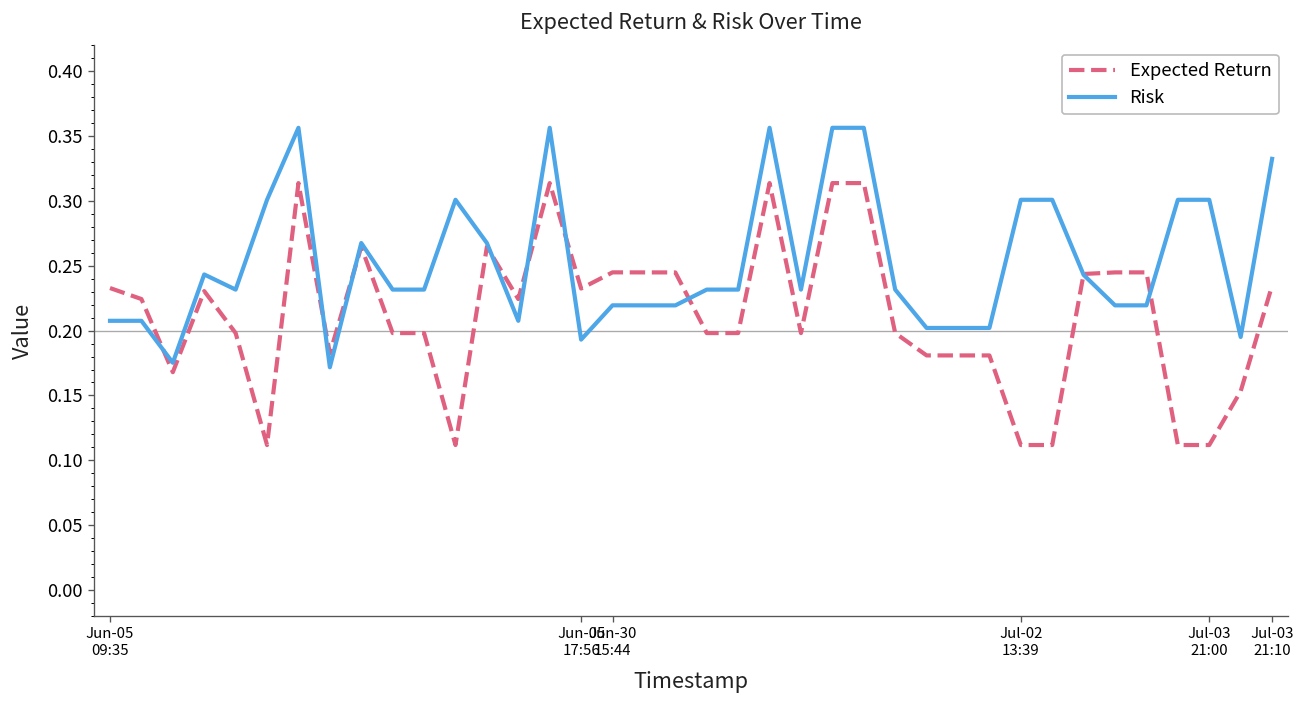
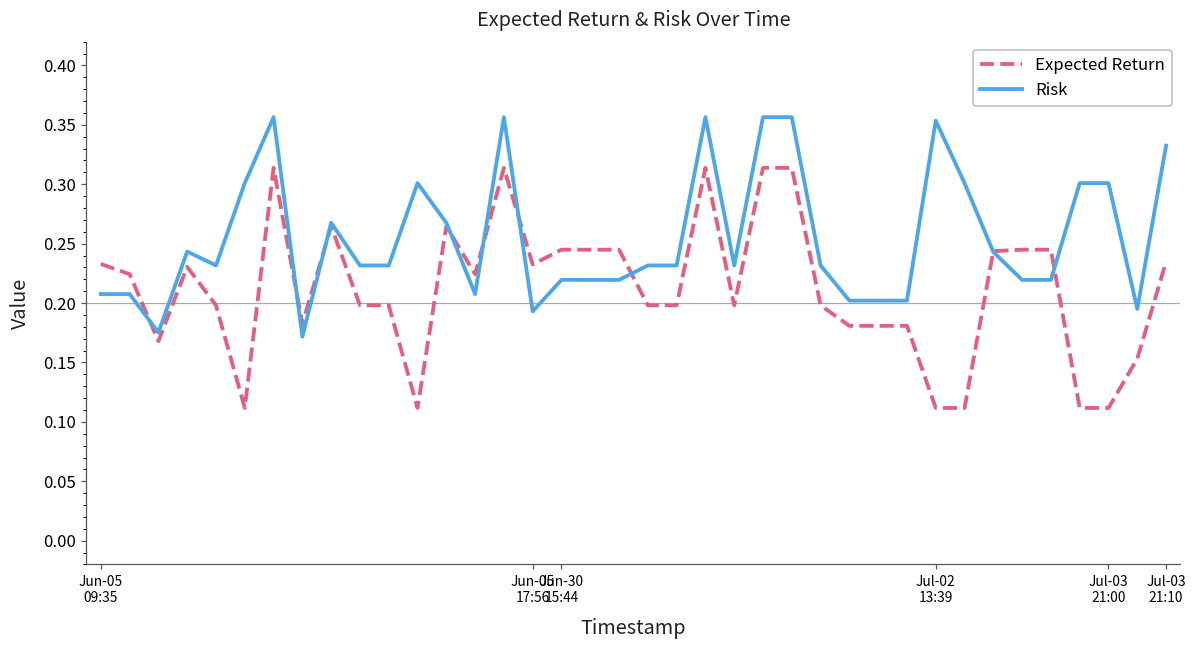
Risk, Jul-02 13:39: 0.301 -> 0.354
